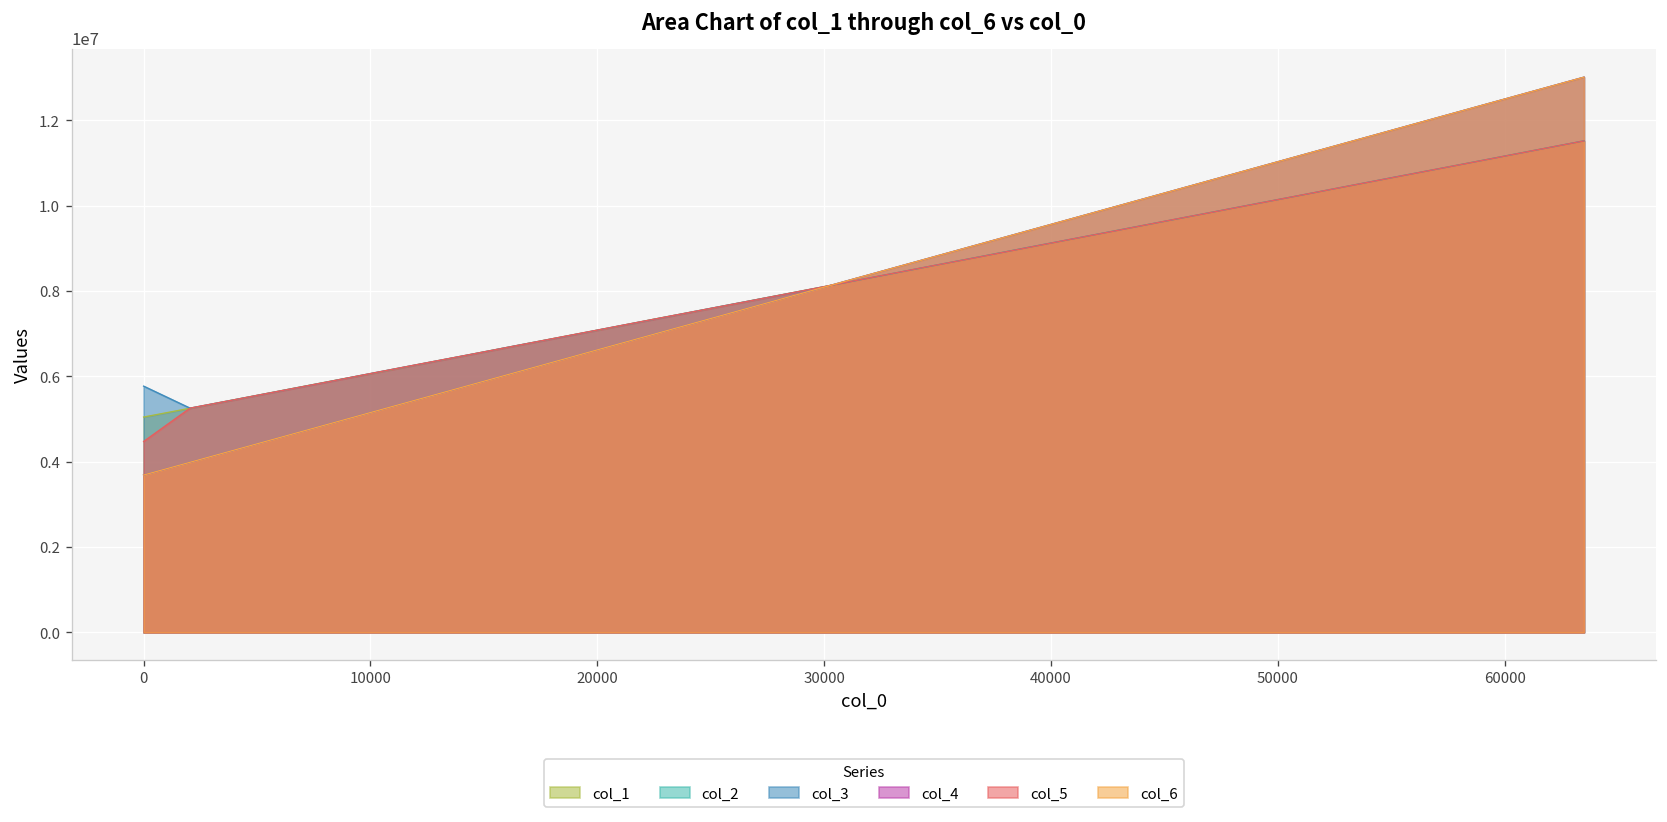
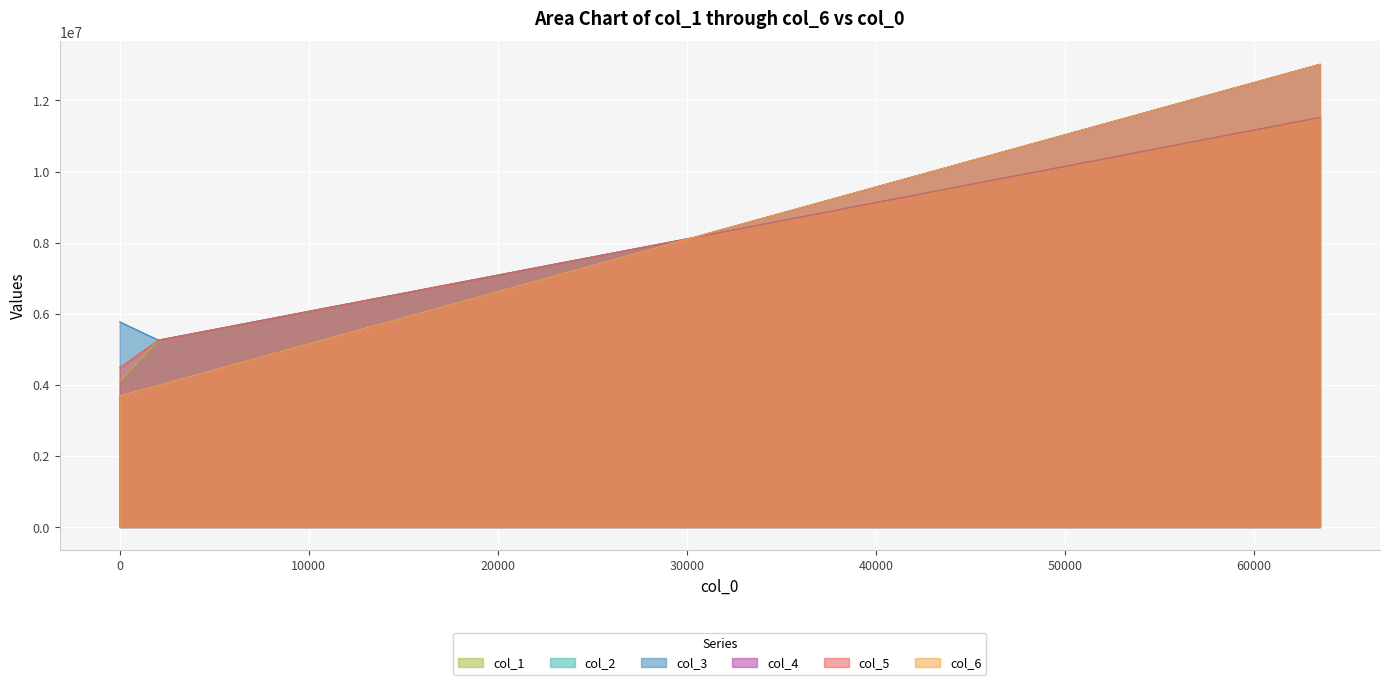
col_1, 0: 5000000 -> 4100000
